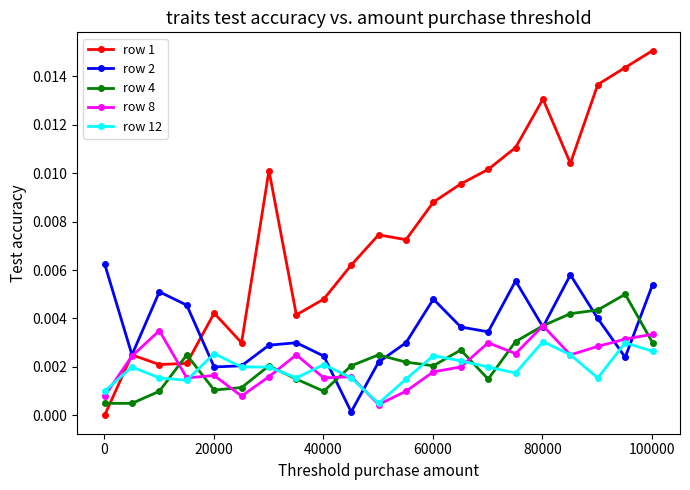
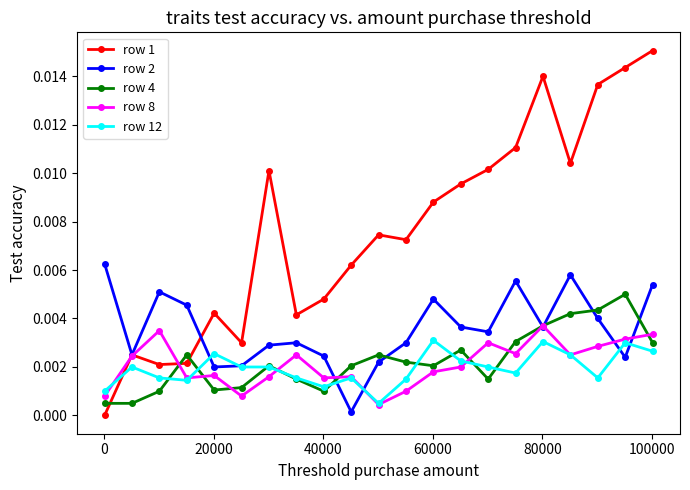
row 12, 40000: 0.0021 -> 0.0012
row 12, 60000: 0.0025 -> 0.0031
row 1, 80000: 0.0131 -> 0.0140
